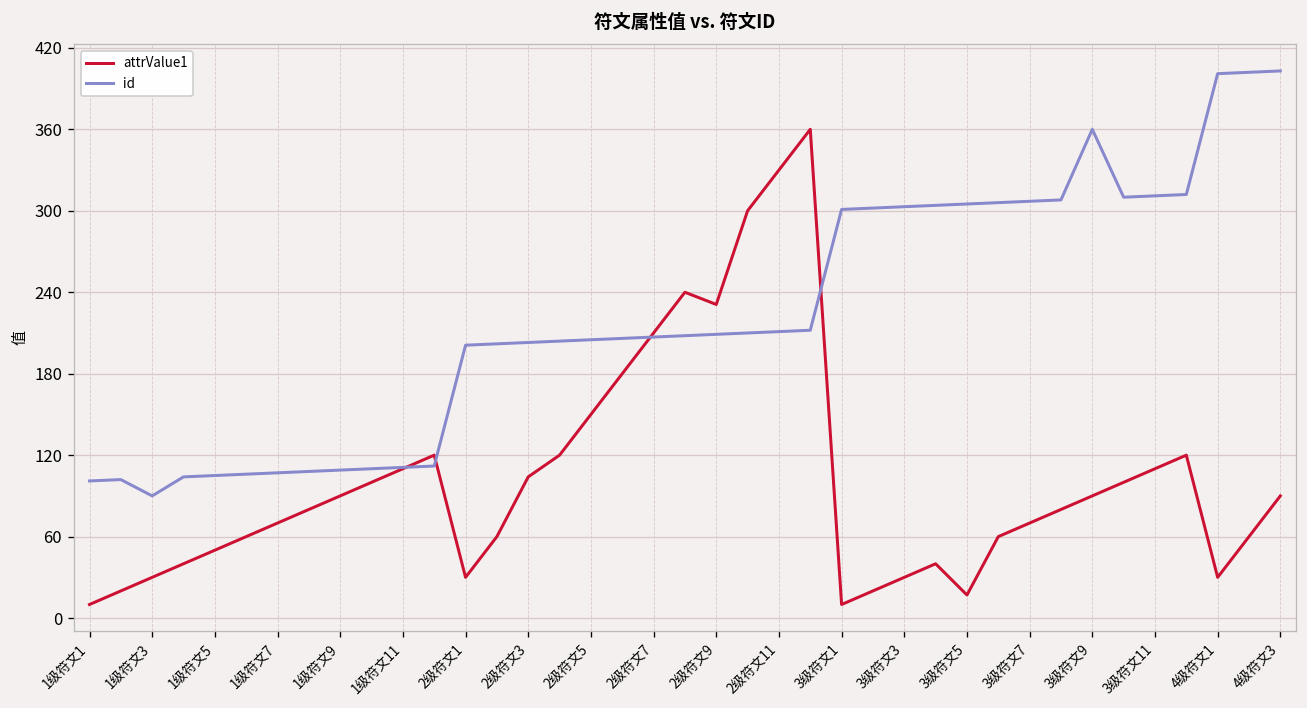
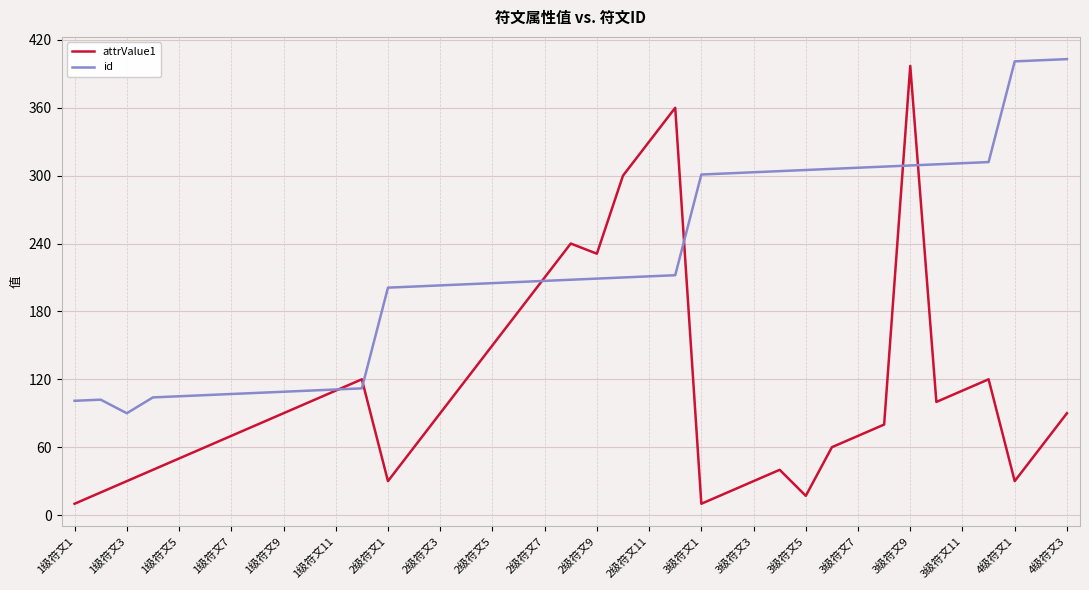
attrValue1, 2级符文3: 104 -> 90
attrValue1, 3级符文9: 90 -> 397
id, 3级符文9: 360 -> 309
